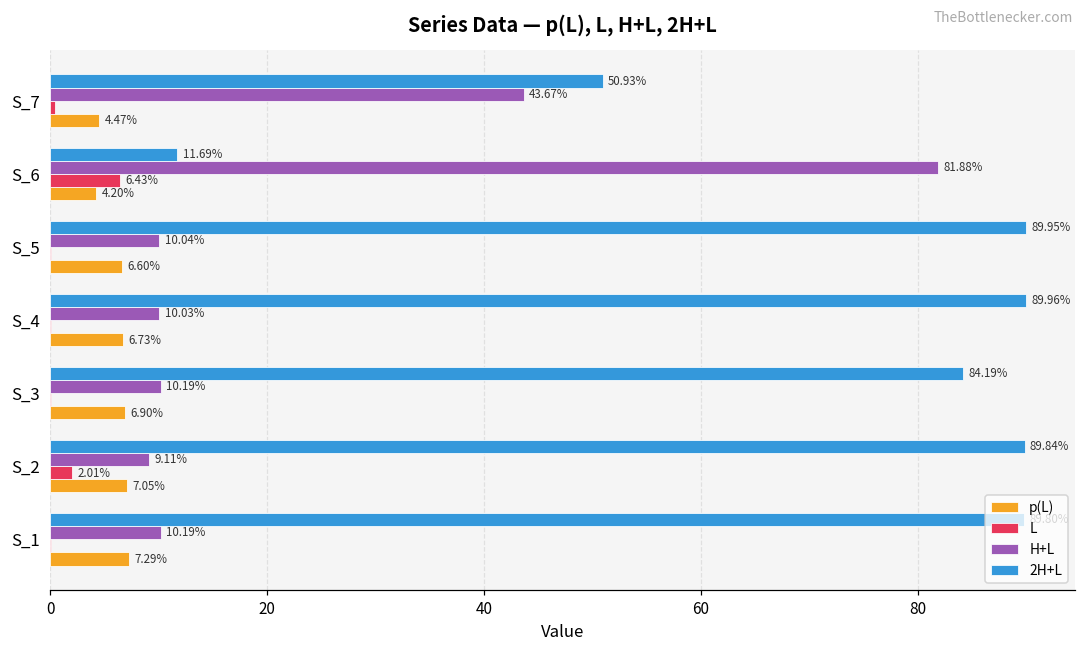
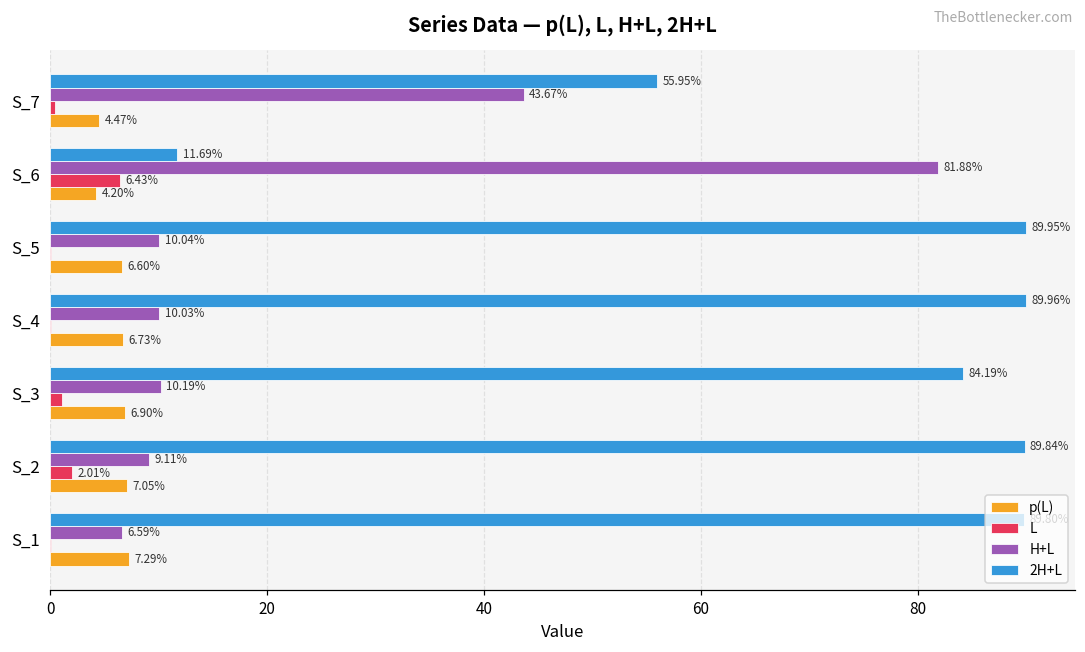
2H+L, S_7: 50.93% -> 55.95%
L, S_3: 0 -> 1
H+L, S_1: 10.19% -> 6.59%
